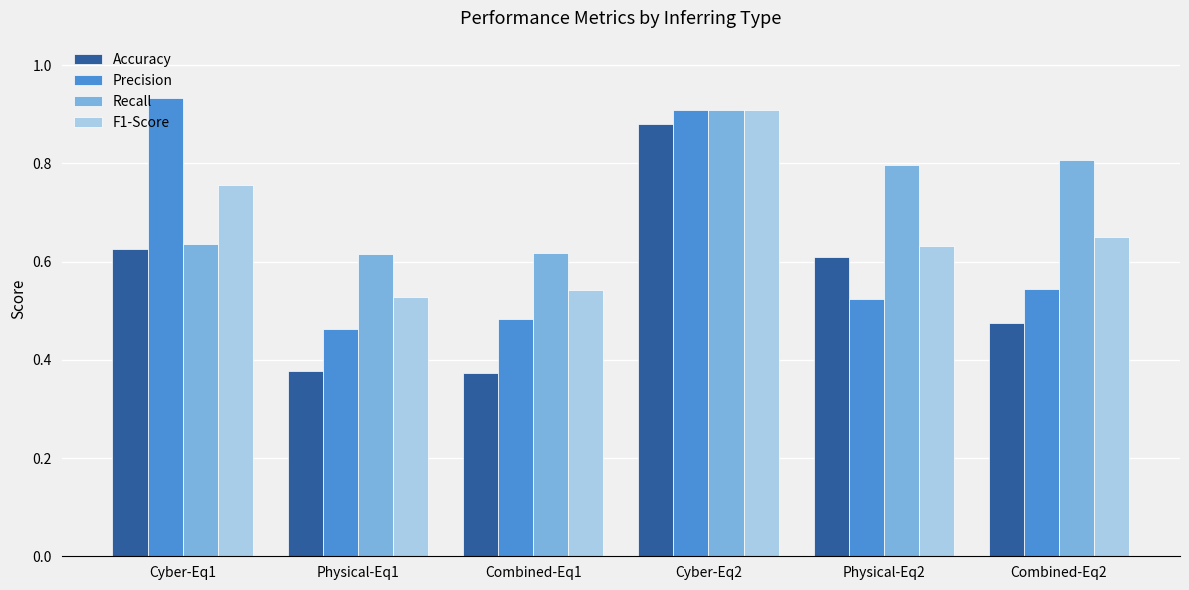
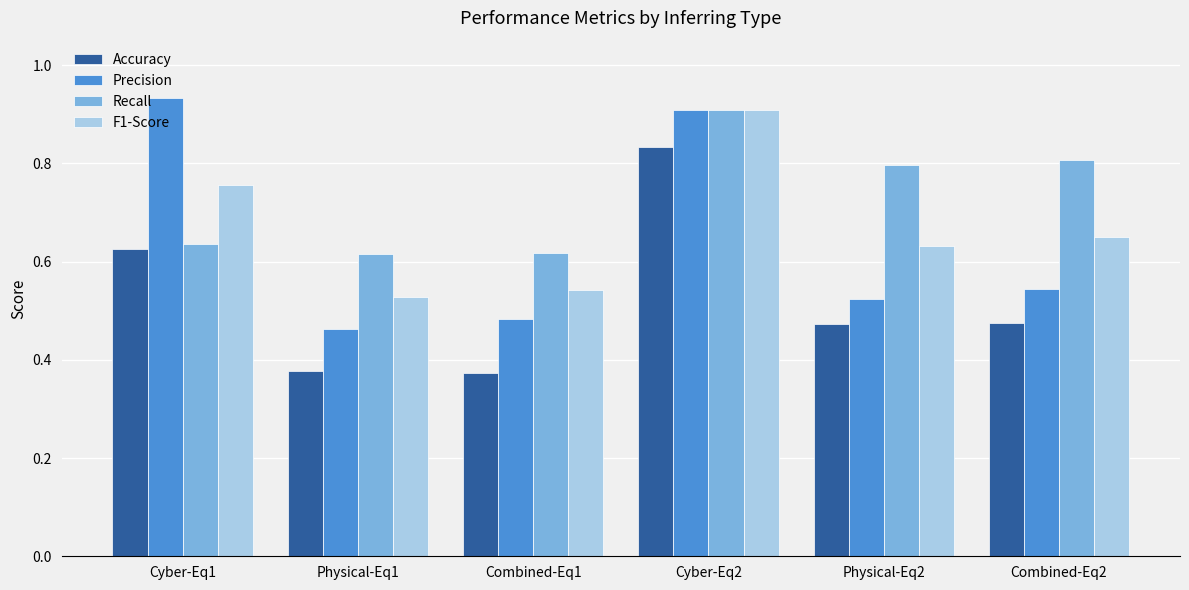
Accuracy, Cyber-Eq2: 0.88 -> 0.83
Accuracy, Physical-Eq2: 0.61 -> 0.47
